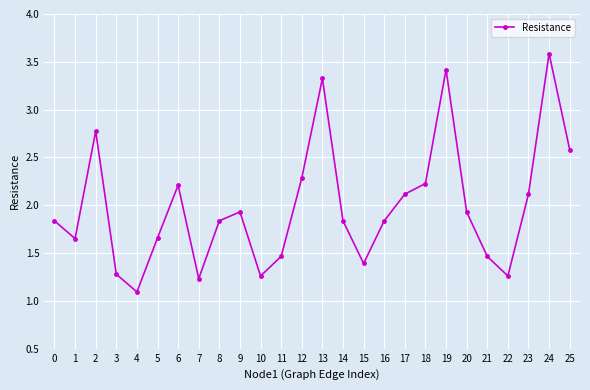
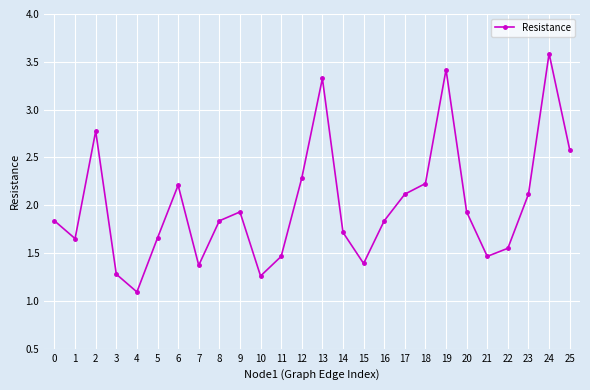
7: 1.2 -> 1.4
14: 1.8 -> 1.7
22: 1.3 -> 1.6
